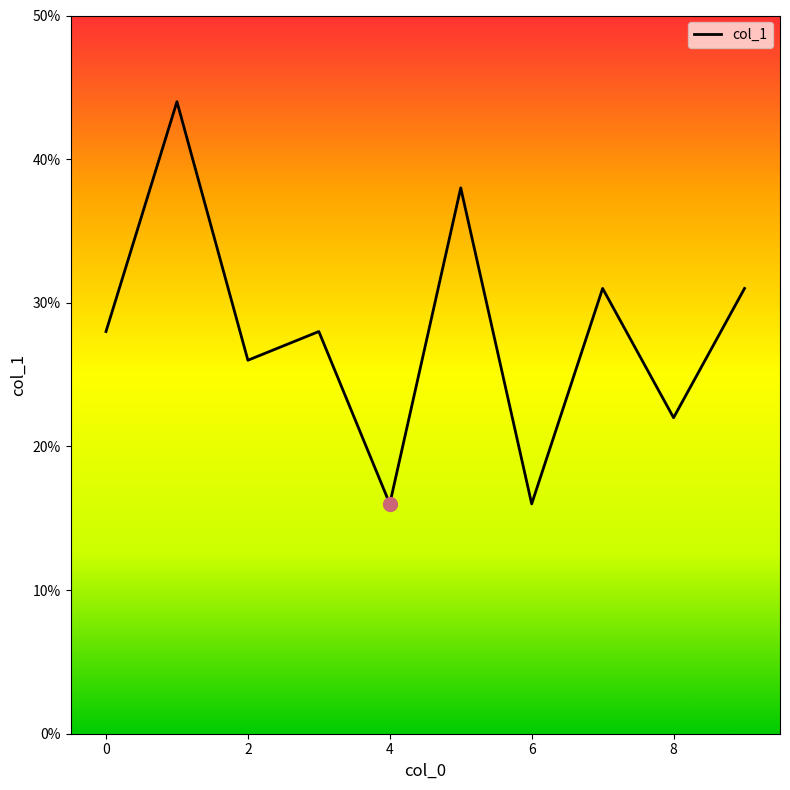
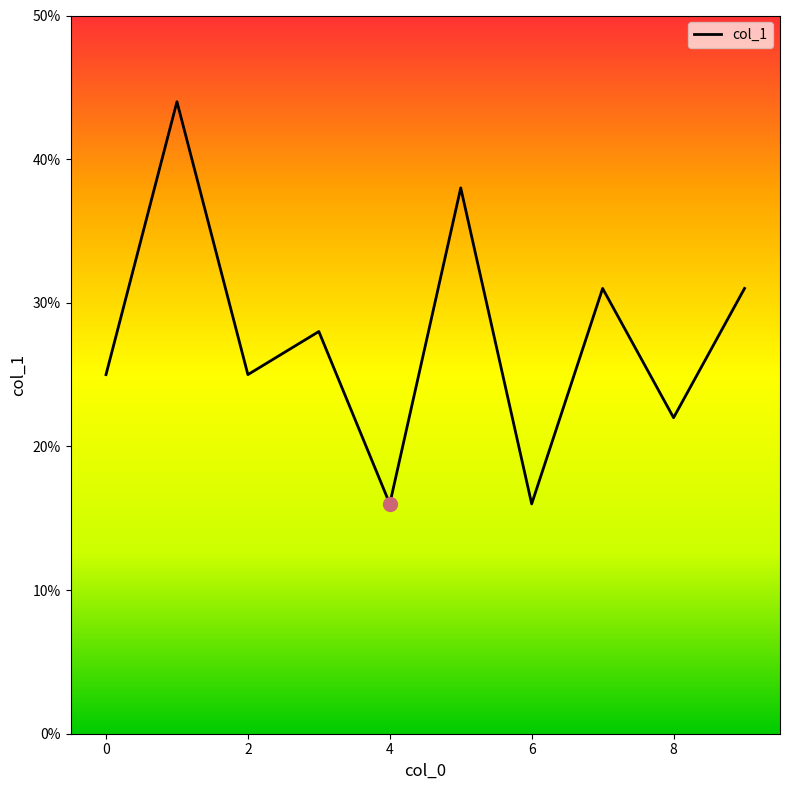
col_1, 0: 28.0% -> 25.0%
col_1, 2: 26.0% -> 25.0%
